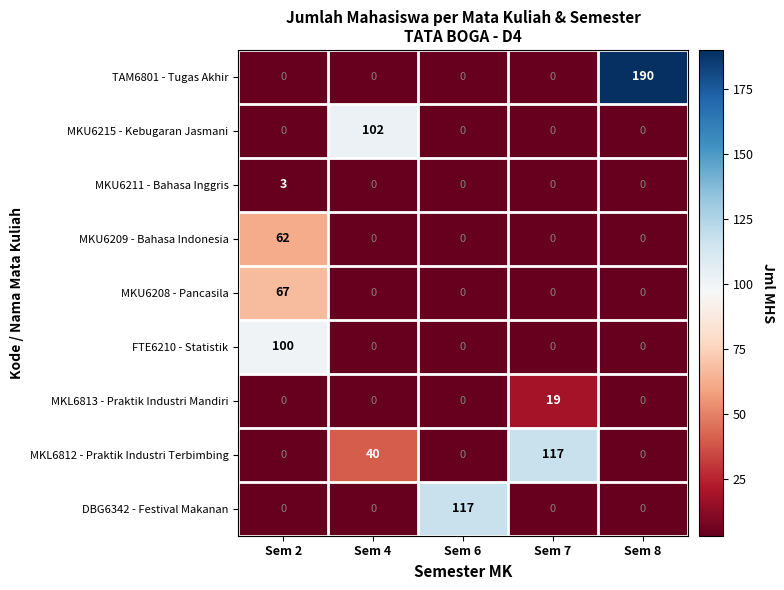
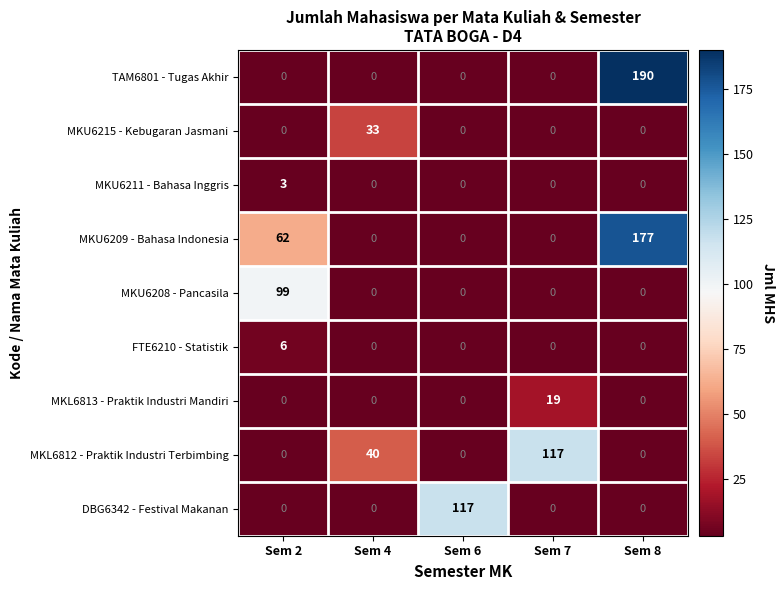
MKU6215 - Kebugaran Jasmani, Sem 4: 102 -> 33
MKU6209 - Bahasa Indonesia, Sem 8: 0 -> 177
MKU6208 - Pancasila, Sem 2: 67 -> 99
FTE6210 - Statistik, Sem 2: 100 -> 6
